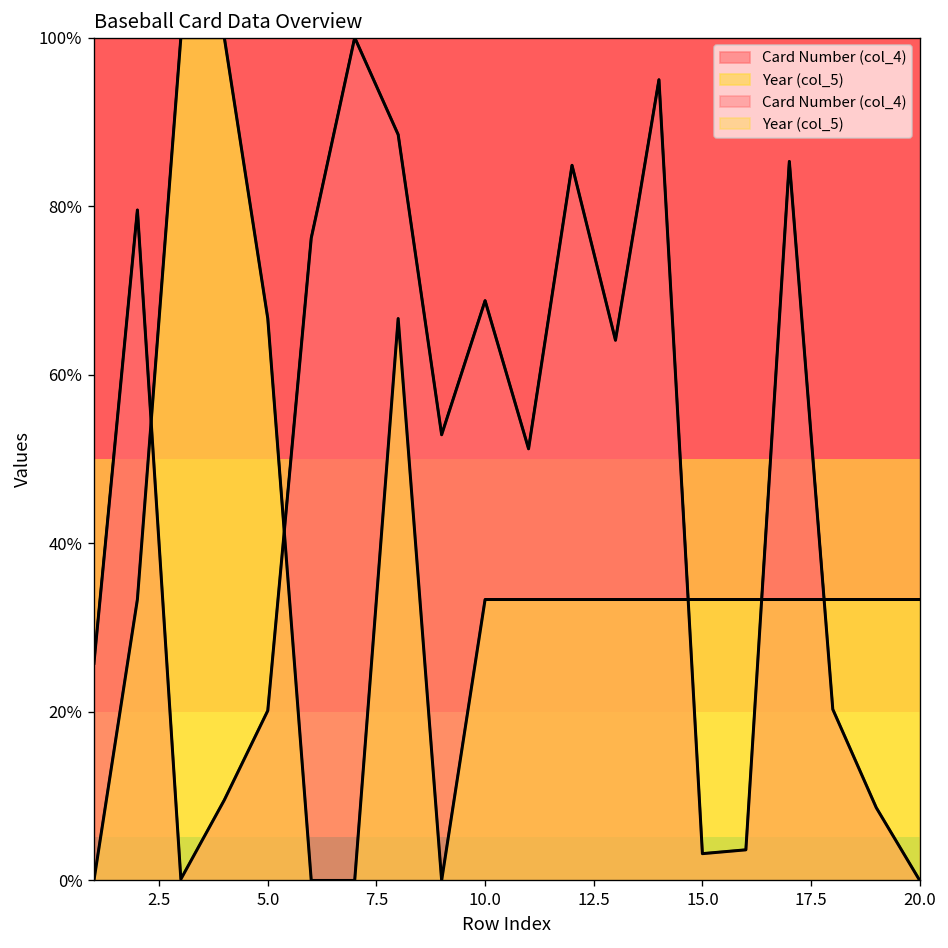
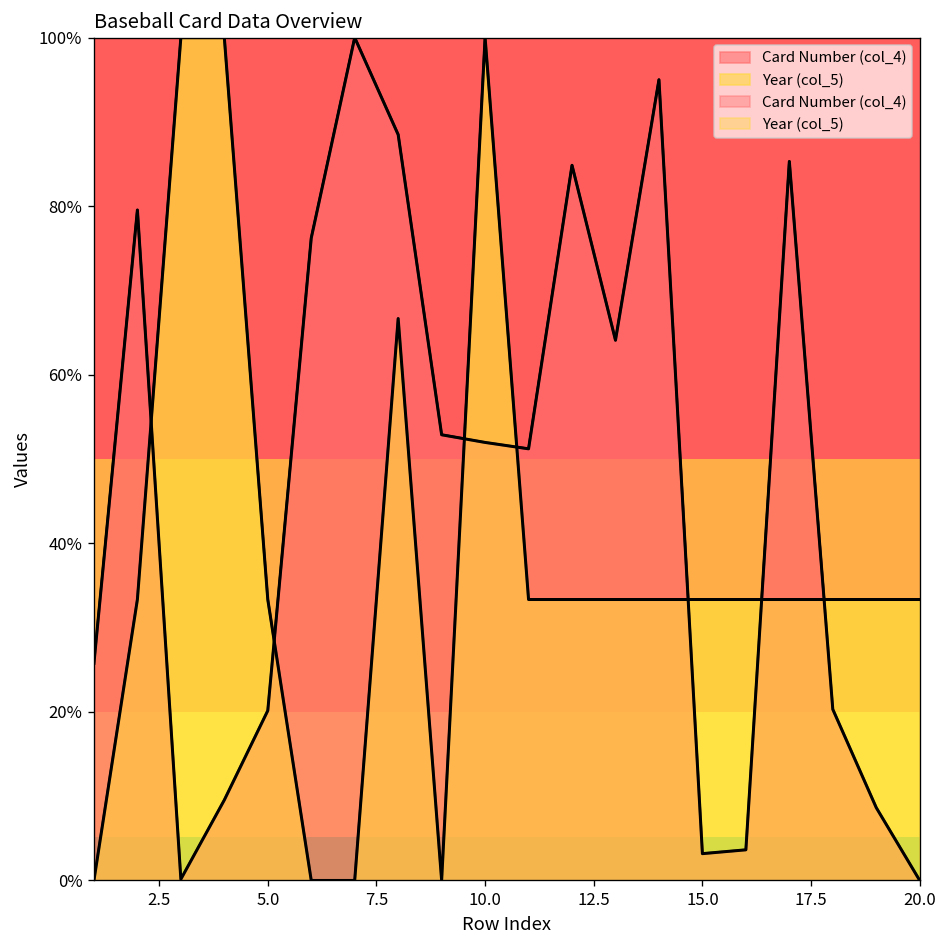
Year (col_5), 5.0: 67% -> 33%
Card Number (col_4), 10.0: 69% -> 52%
Year (col_5), 10.0: 33% -> 100%
